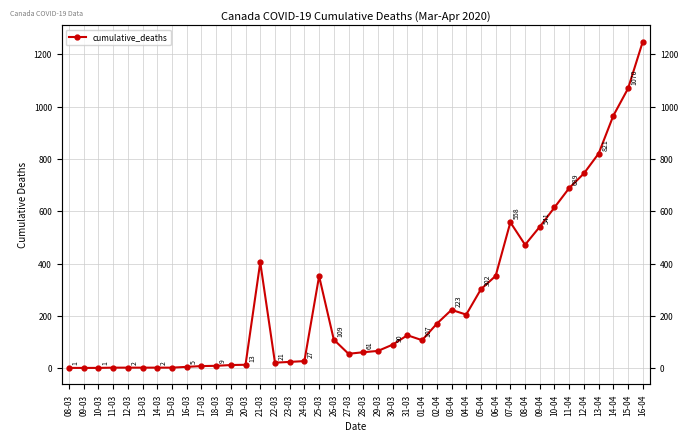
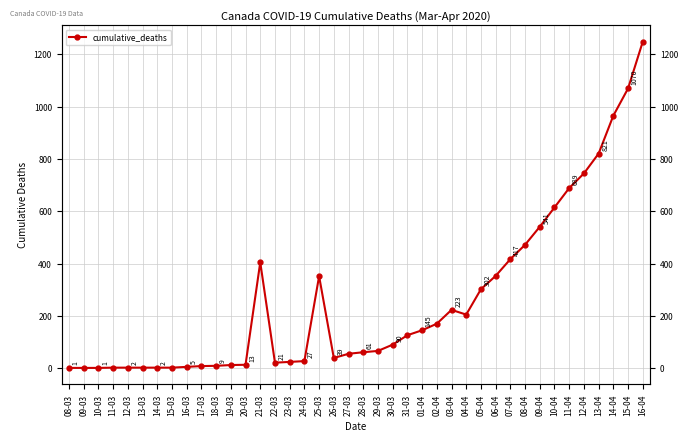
26-03: 109 -> 39
01-04: 107 -> 145
07-04: 558 -> 417
